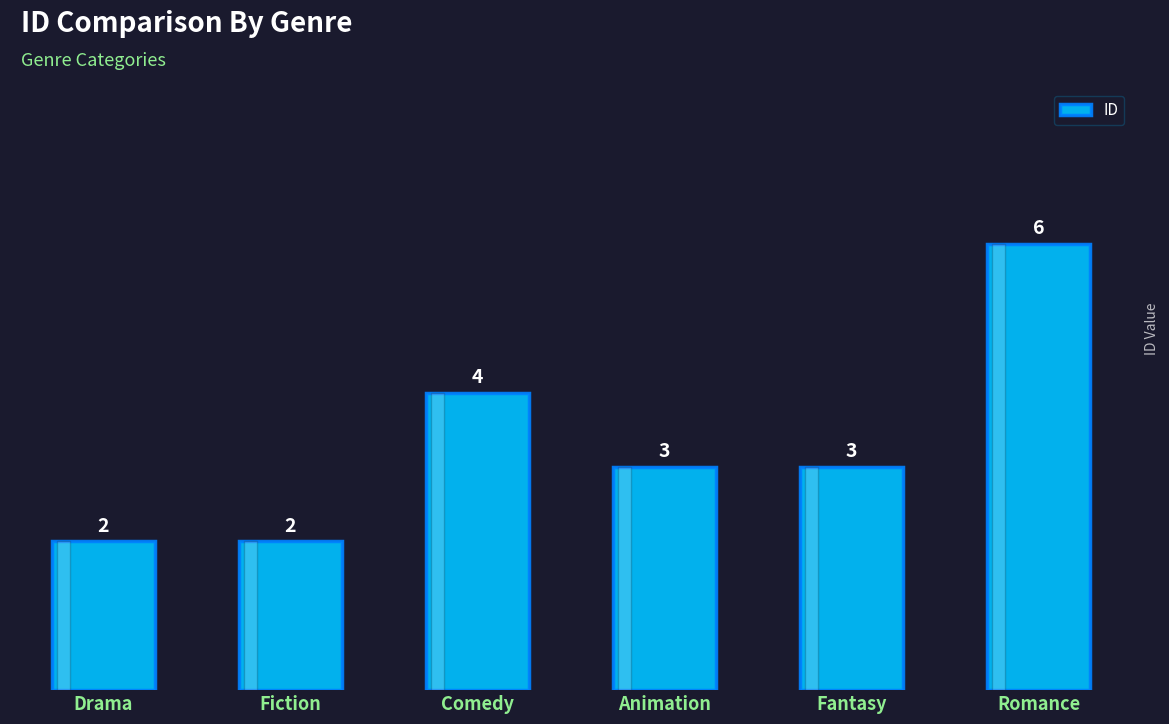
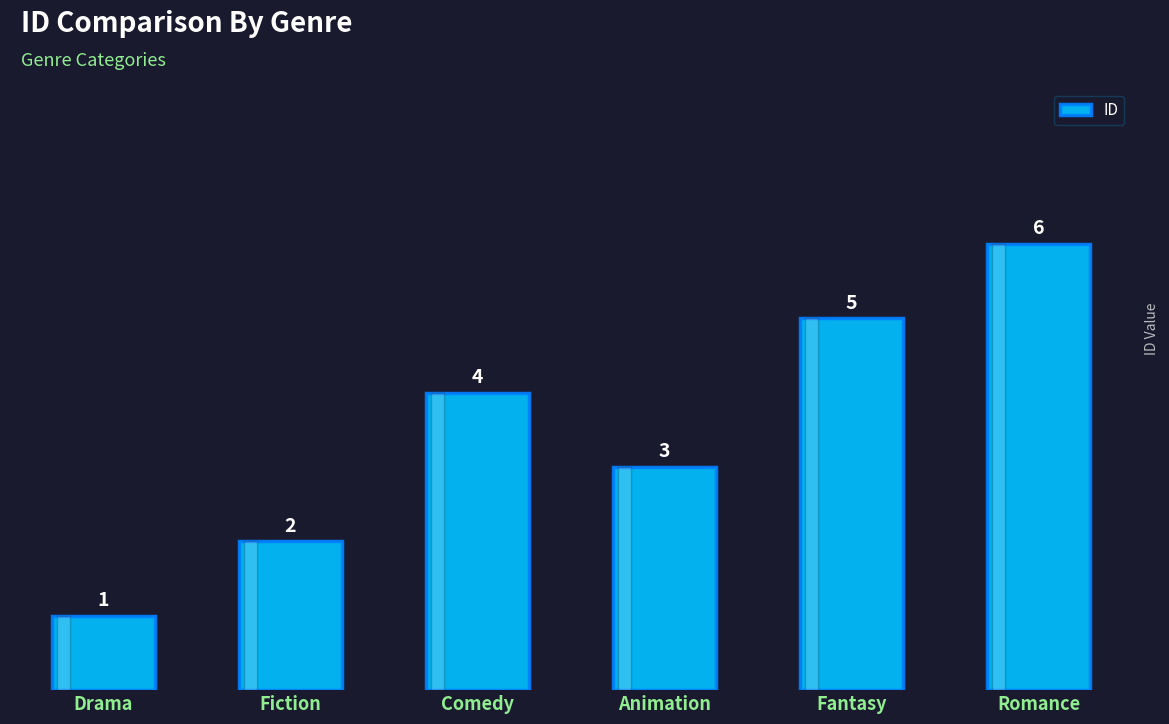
Drama: 2 -> 1
Fantasy: 3 -> 5
